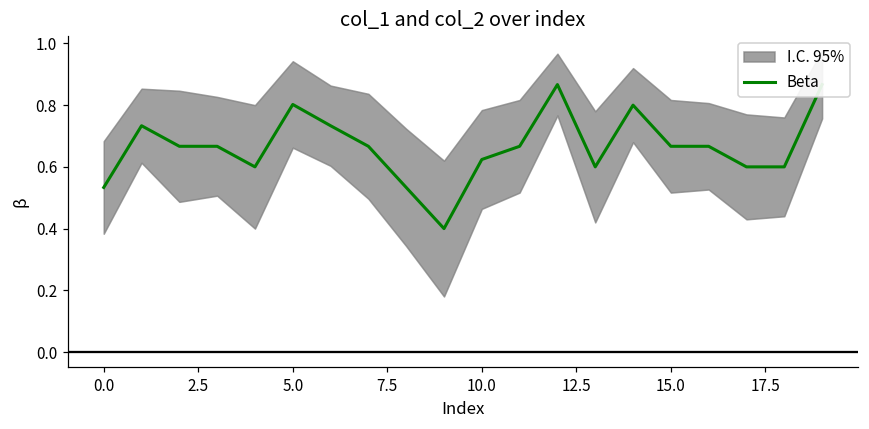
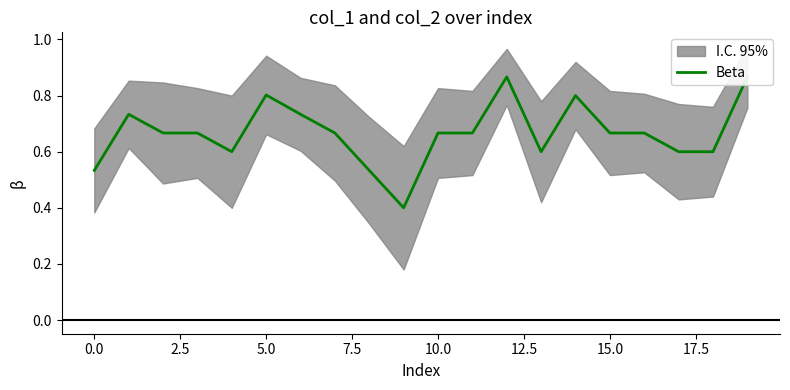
Beta, 10.0: 0.62 -> 0.67
